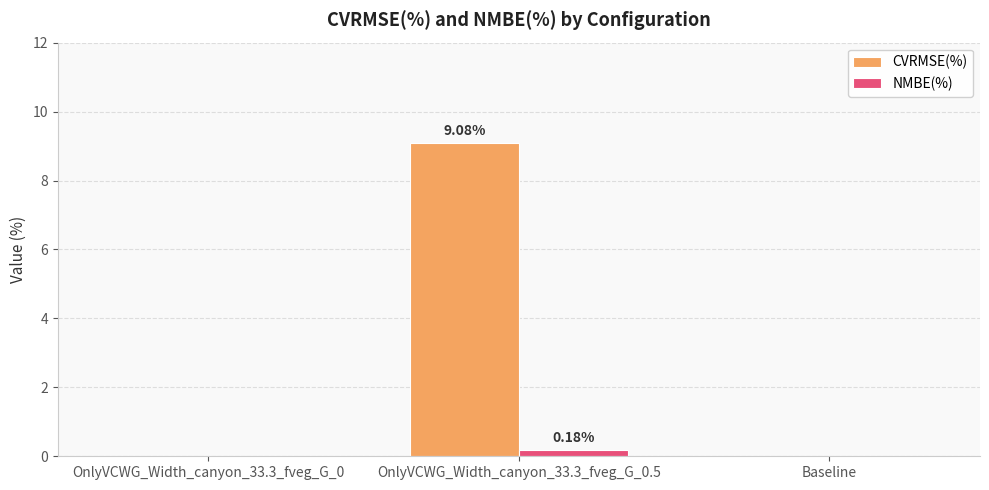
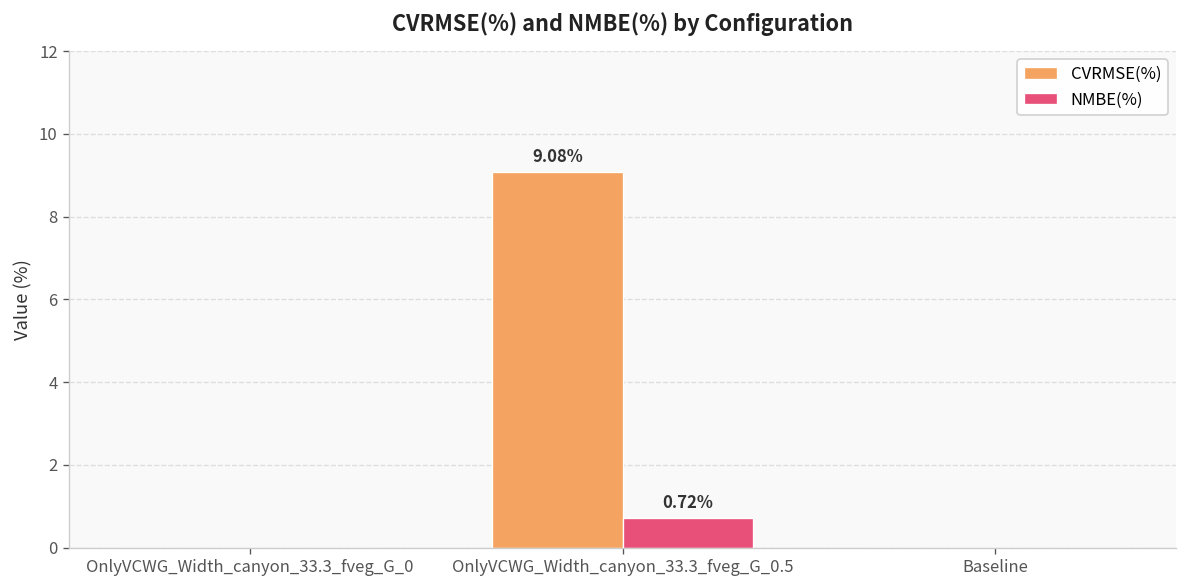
NMBE(%), OnlyVCWG_Width_canyon_33.3_fveg_G_0.5: 0.18% -> 0.72%
